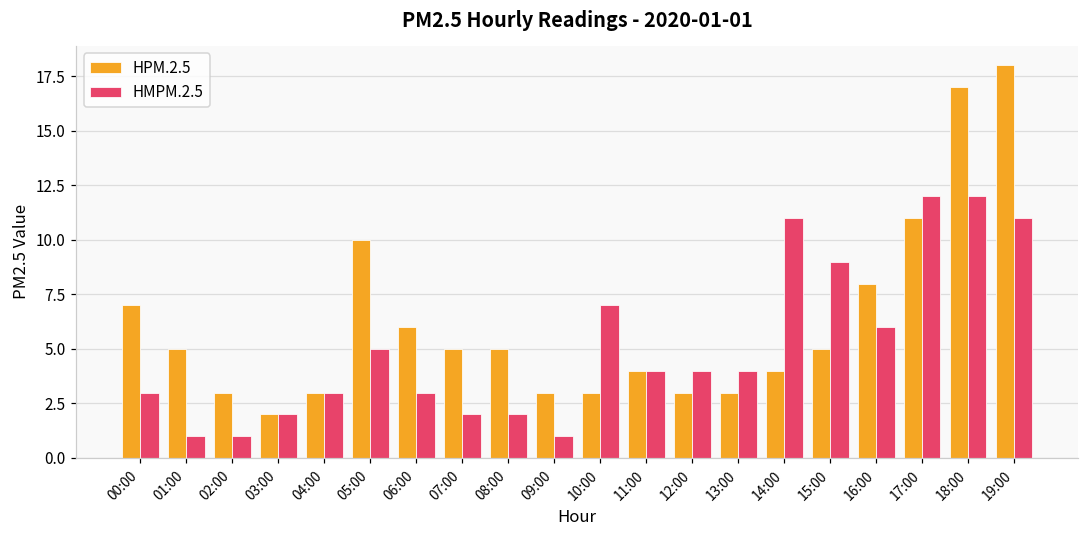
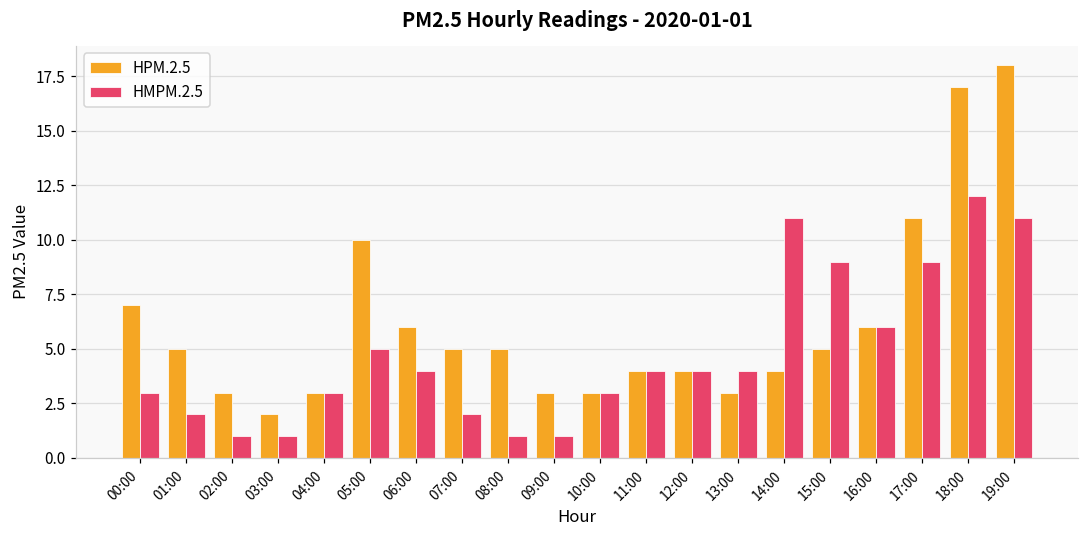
HMPM.2.5, 01:00: 1 -> 2
HMPM.2.5, 03:00: 2 -> 1
HMPM.2.5, 06:00: 3 -> 4
HMPM.2.5, 08:00: 2 -> 1
HMPM.2.5, 10:00: 7 -> 3
HPM.2.5, 12:00: 3 -> 4
HPM.2.5, 16:00: 8 -> 6
HMPM.2.5, 17:00: 12 -> 9
